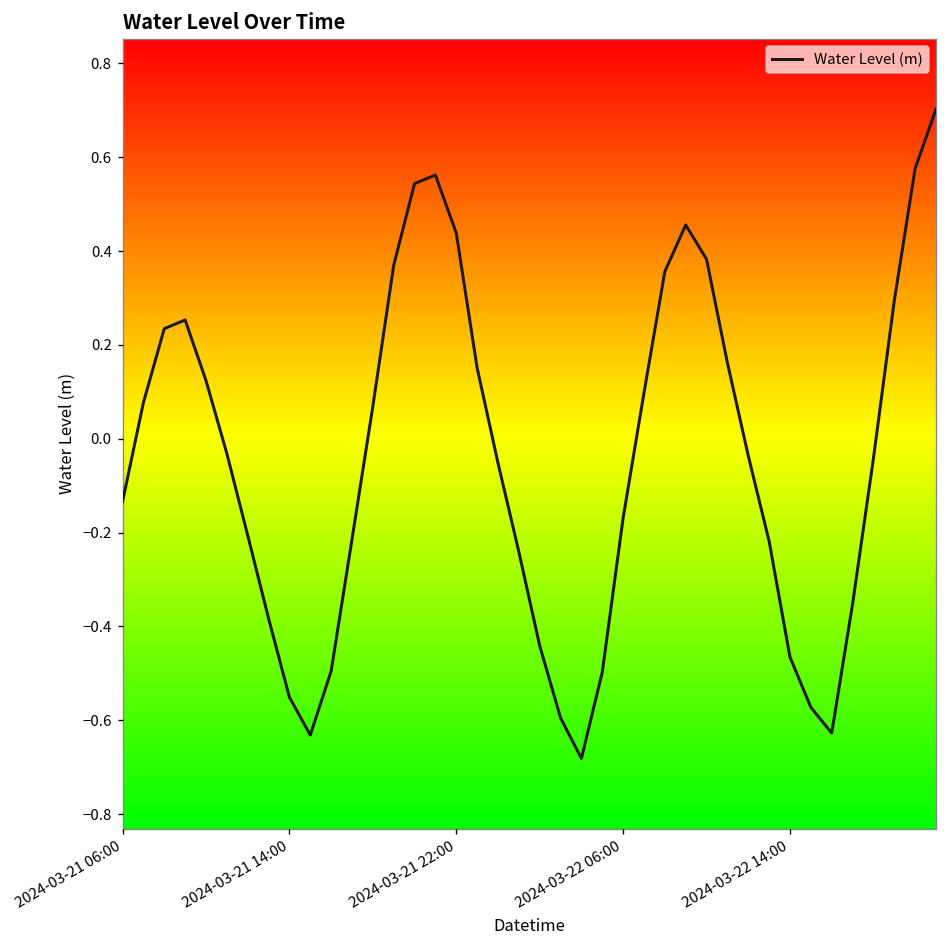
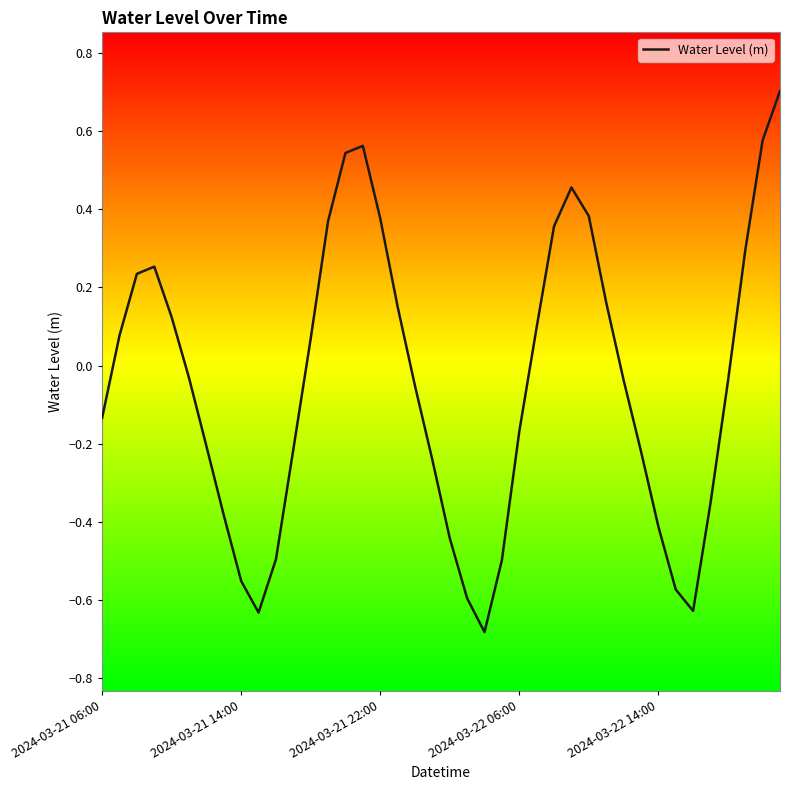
2024-03-21 22:00: 0.44 -> 0.38
2024-03-22 14:00: -0.47 -> -0.41
